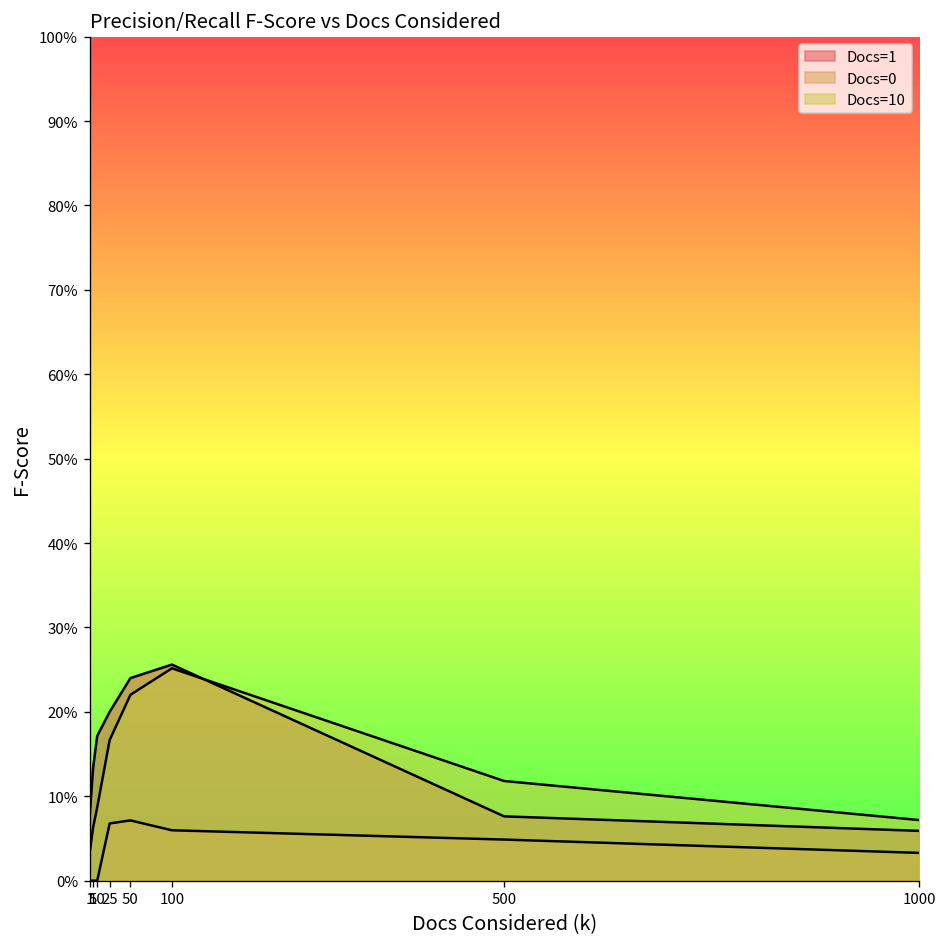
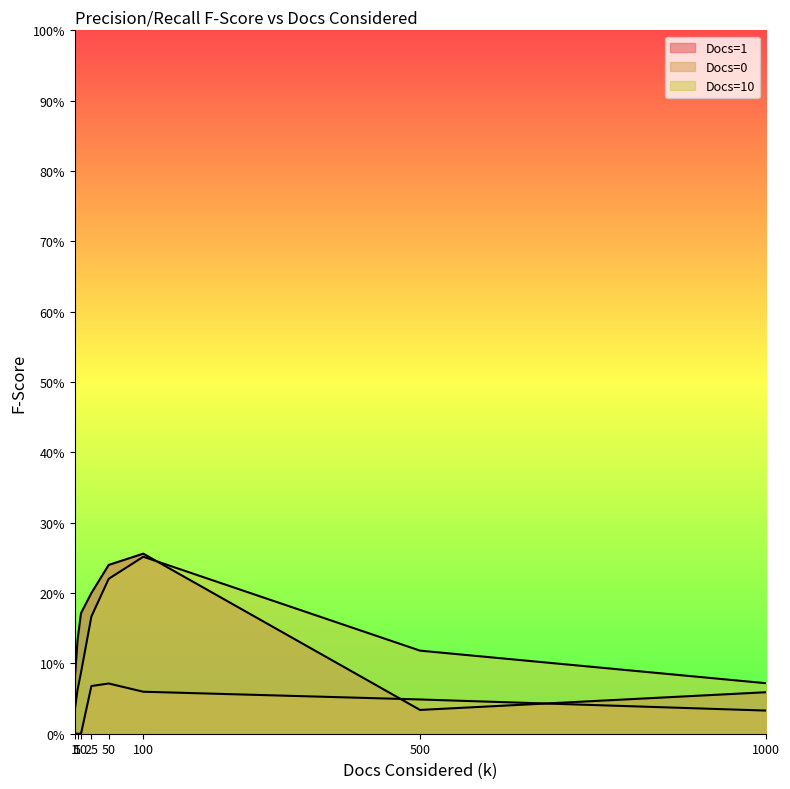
Docs=1, 500: 8% -> 3%
